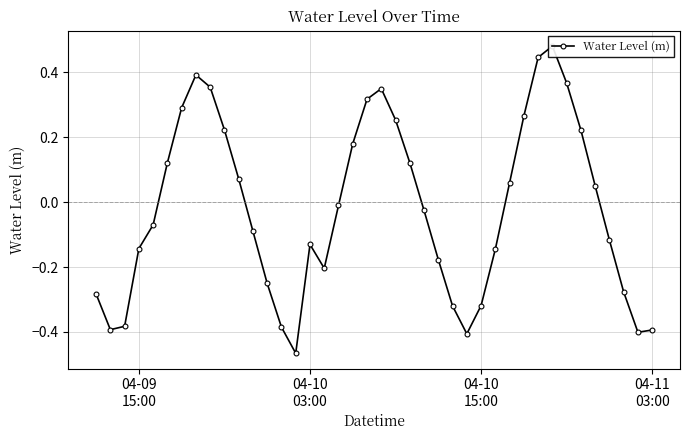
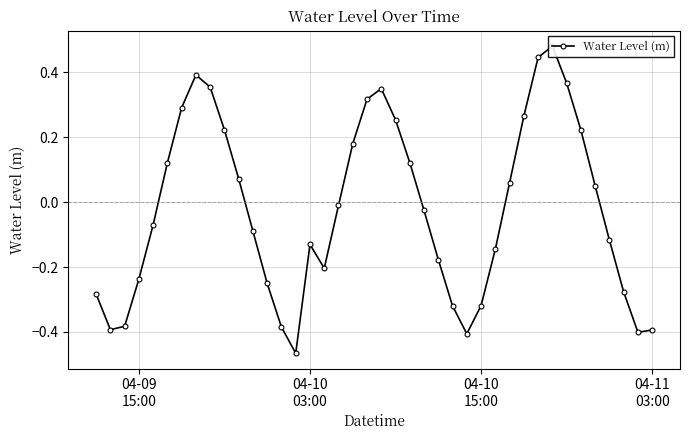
04-09 15:00: -0.14 -> -0.24
